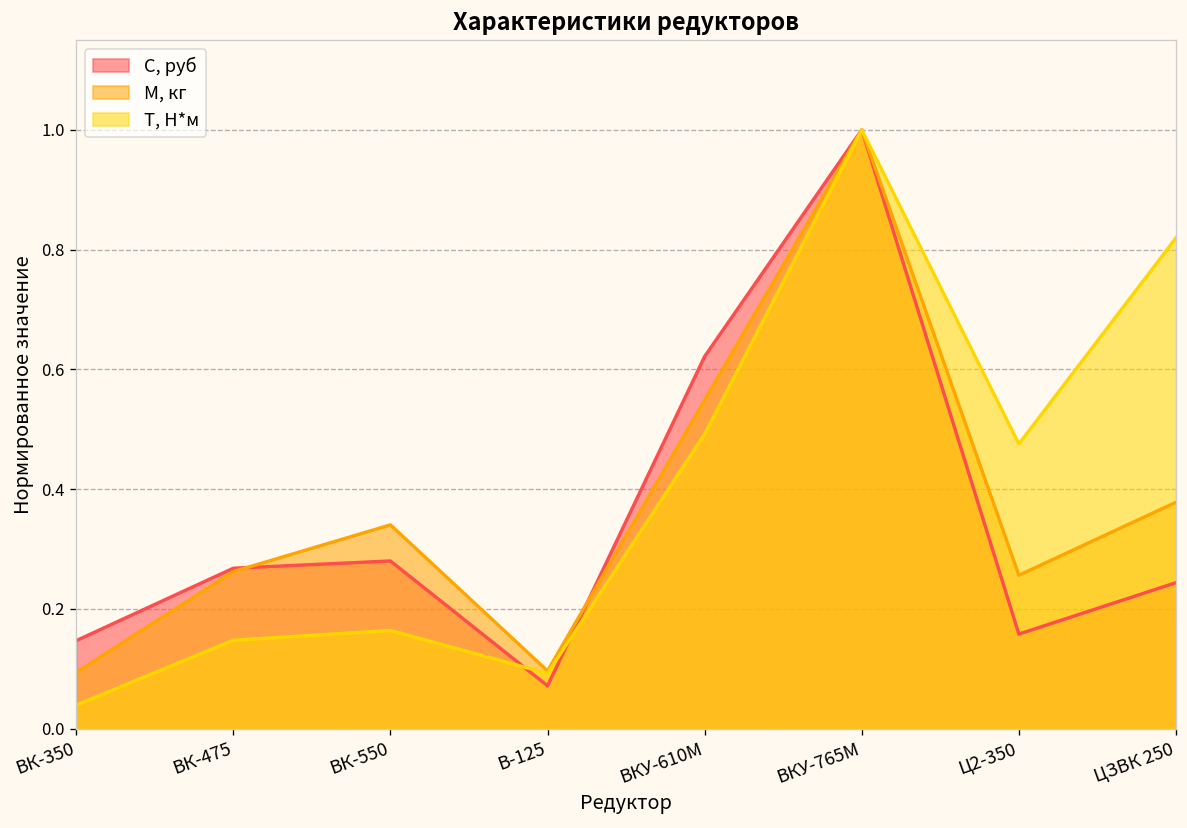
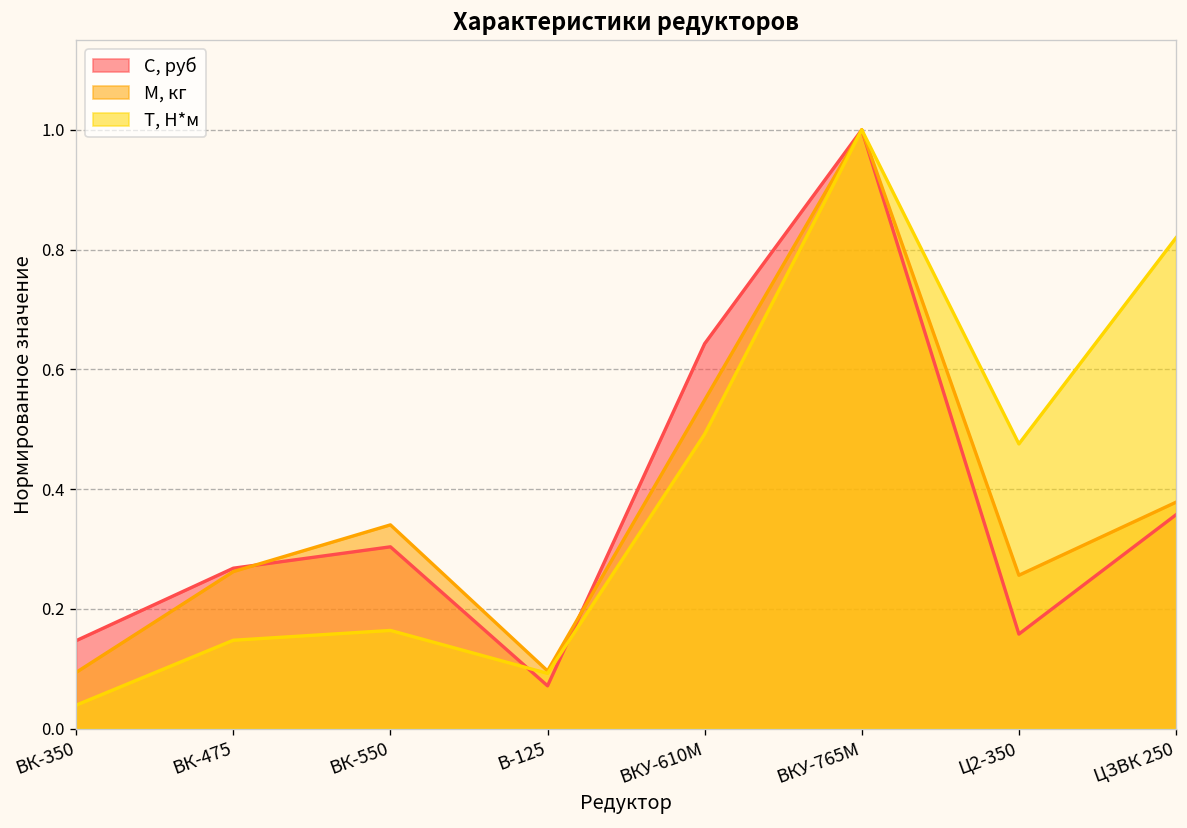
С, руб, ВК-550: 0.28 -> 0.30
С, руб, ВКУ-610М: 0.62 -> 0.64
С, руб, ЦЗВК 250: 0.24 -> 0.36
